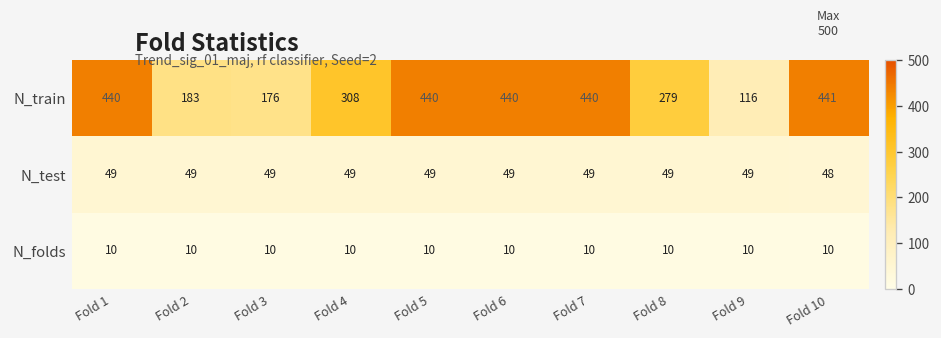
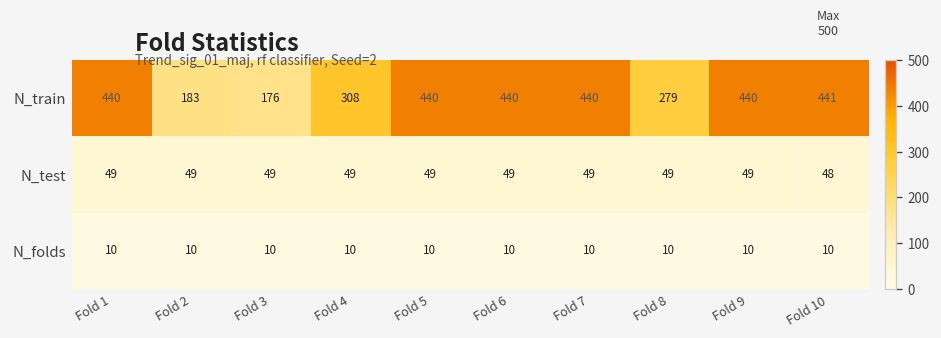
N_train, Fold 9: 116 -> 440
